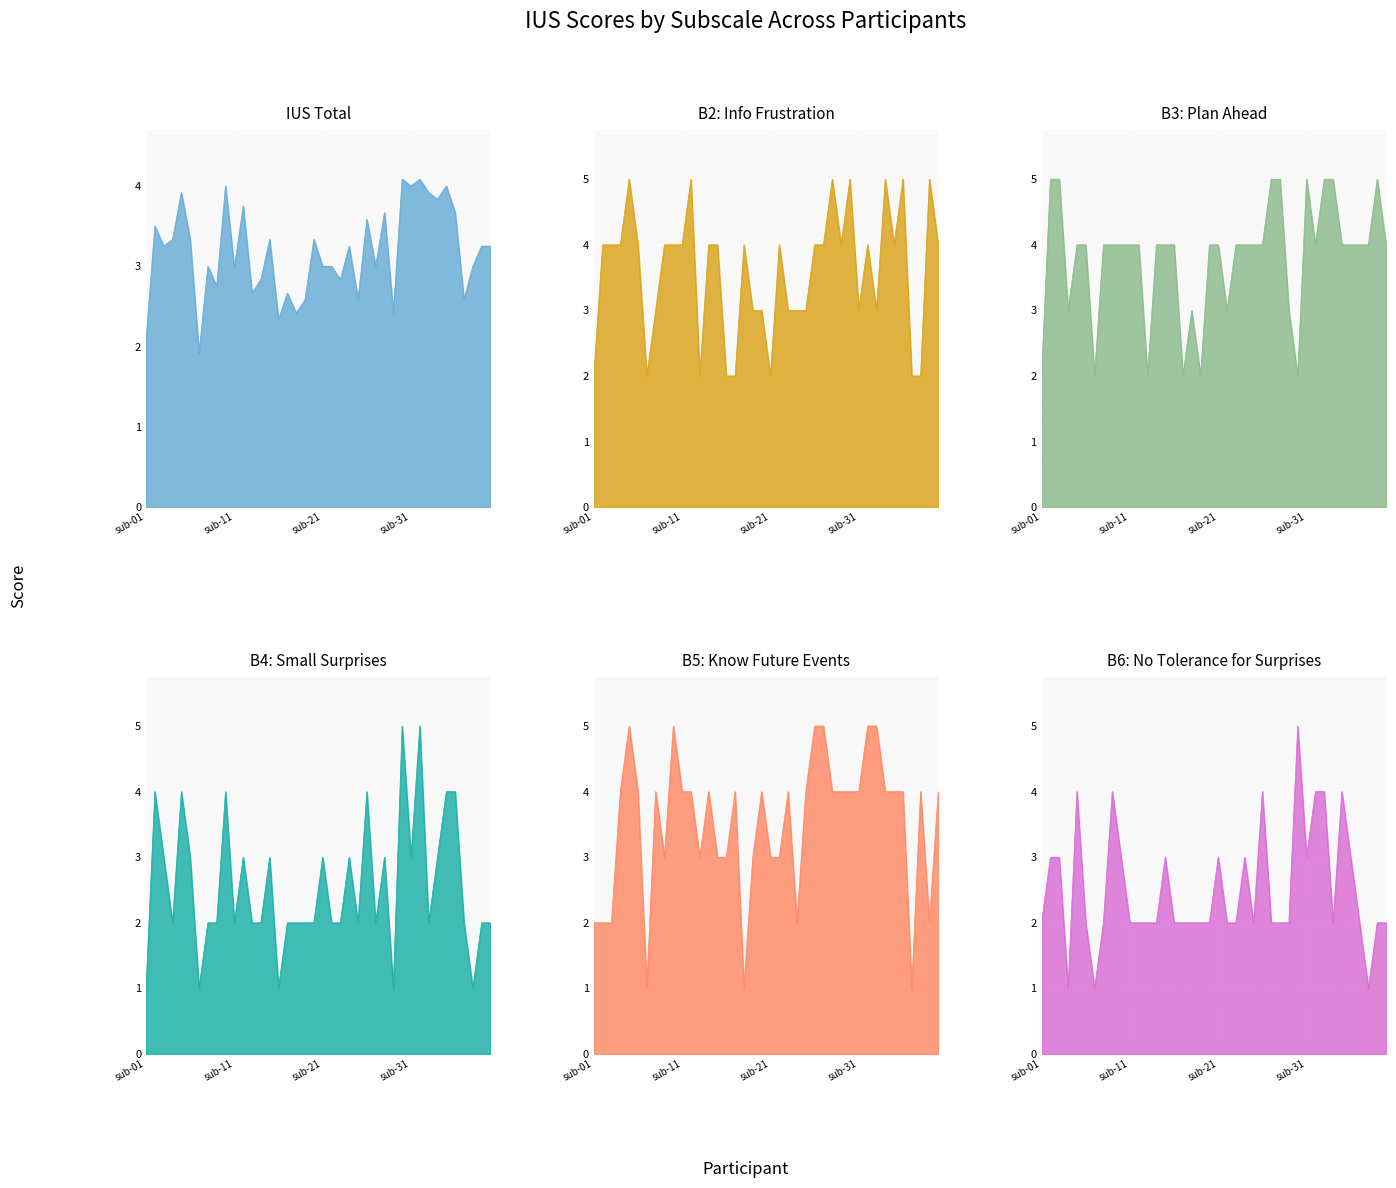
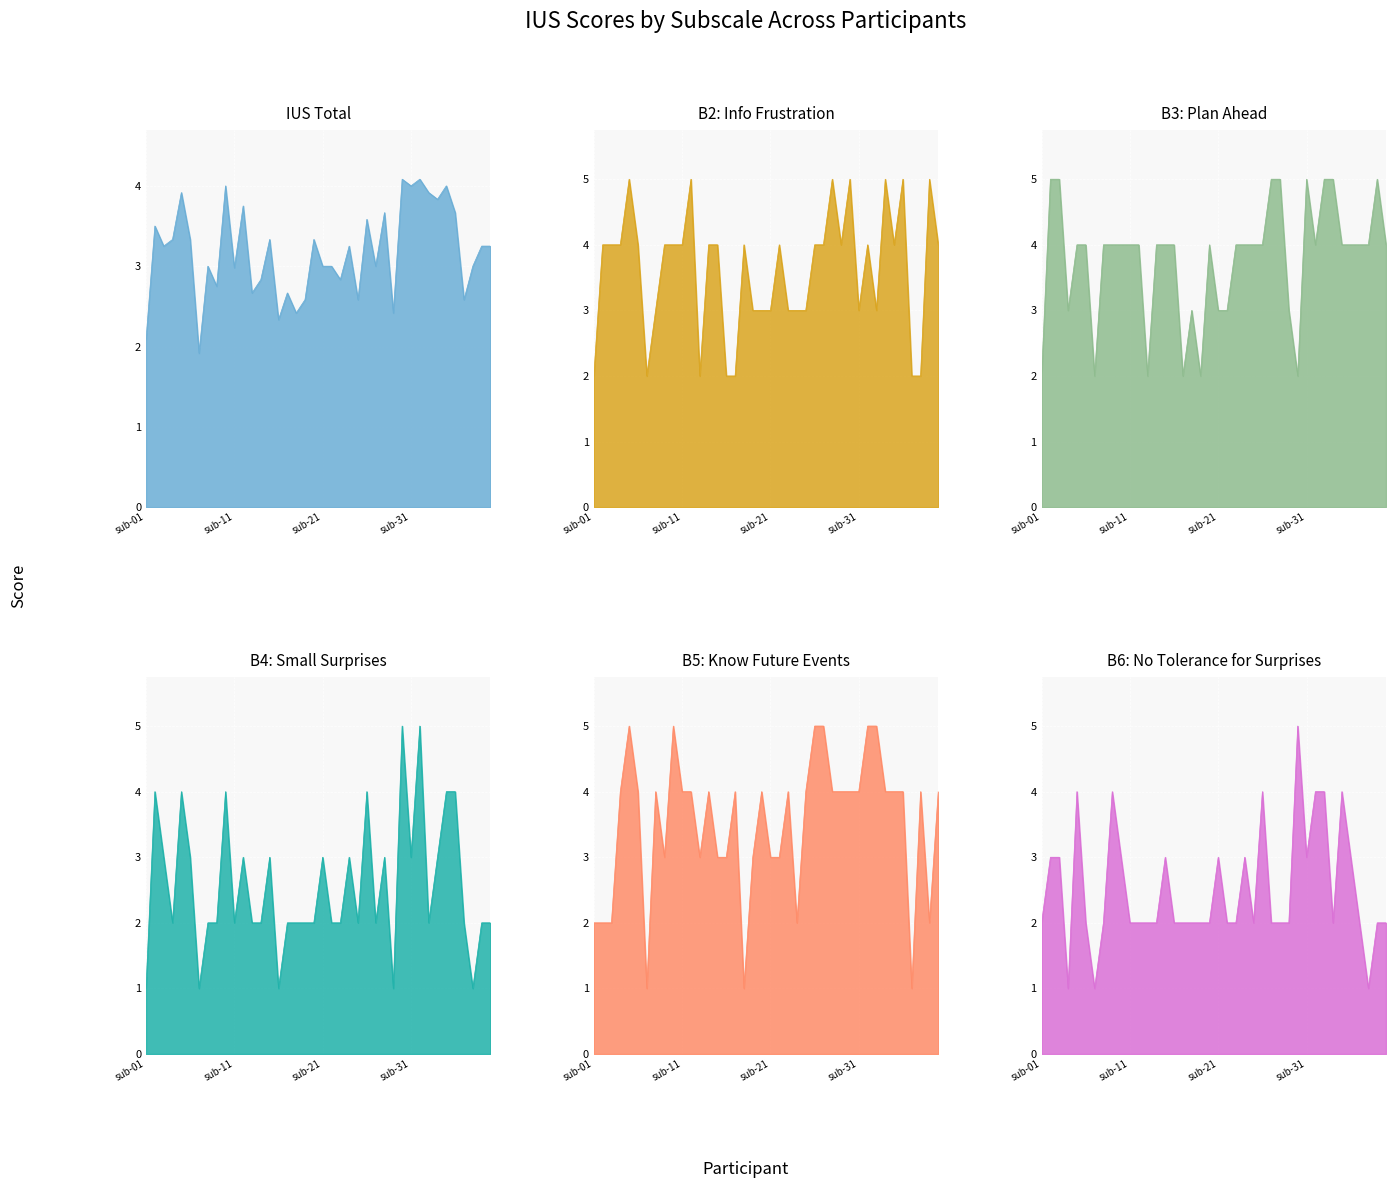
B2: Info Frustration, sub-21: 2 -> 3
B3: Plan Ahead, sub-21: 4 -> 3
